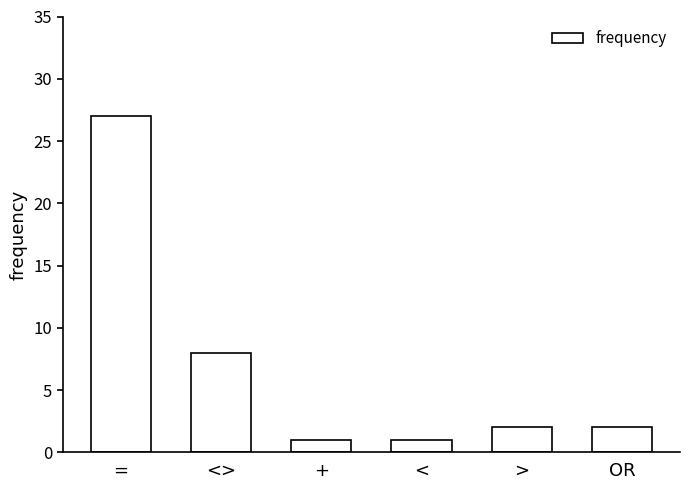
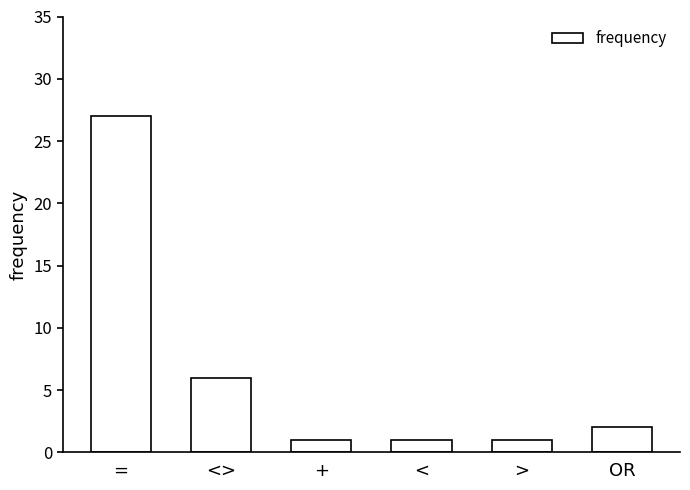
<>: 8 -> 6
>: 2 -> 1
